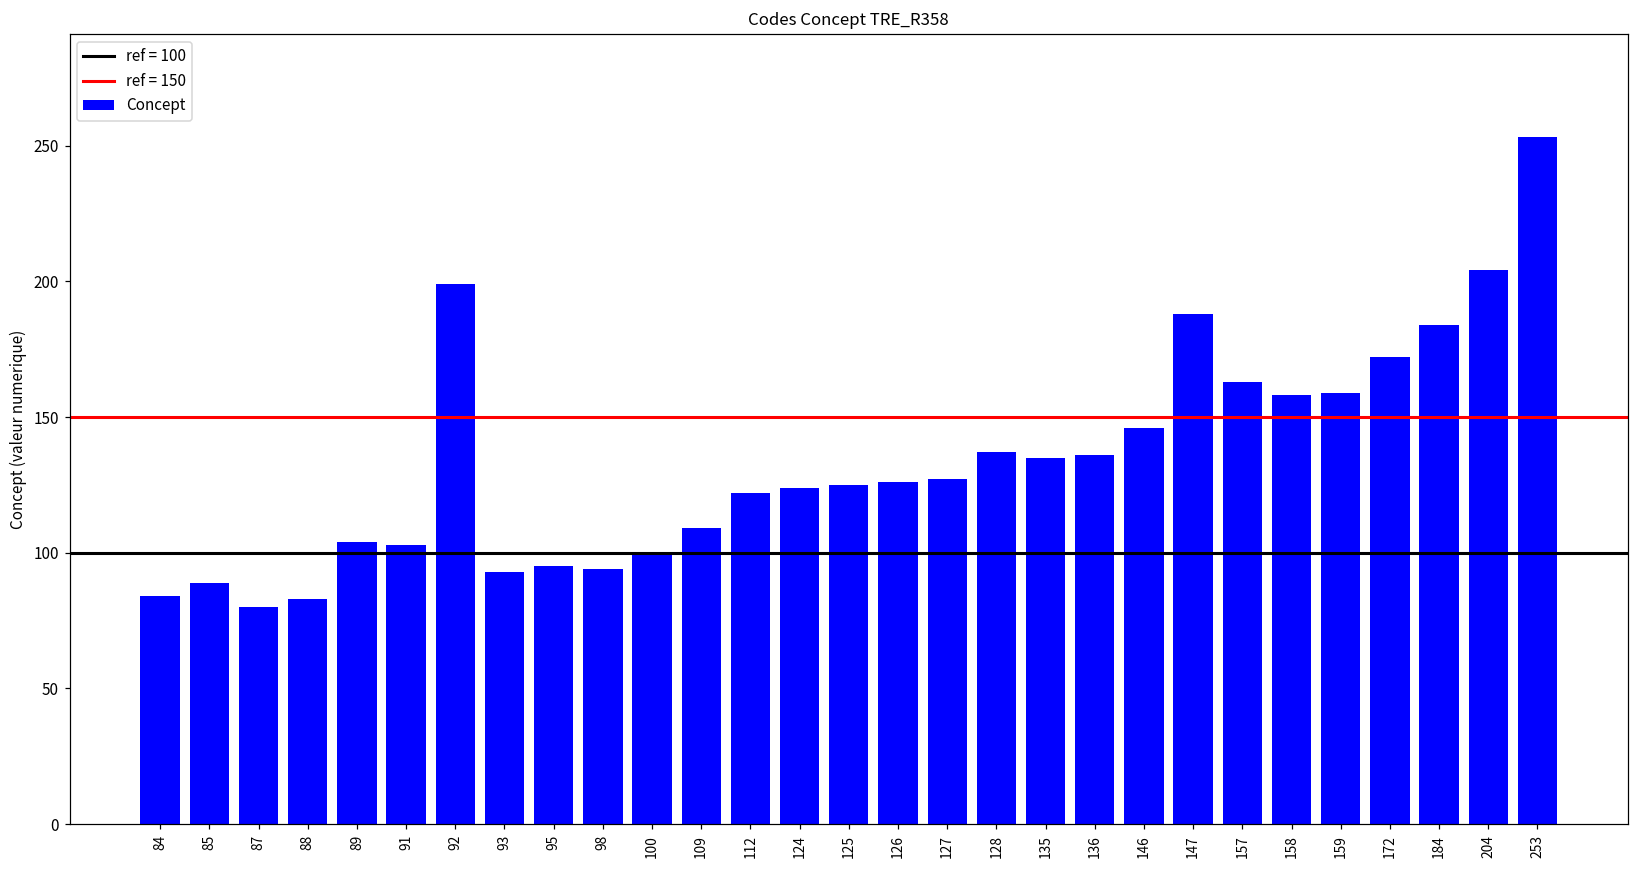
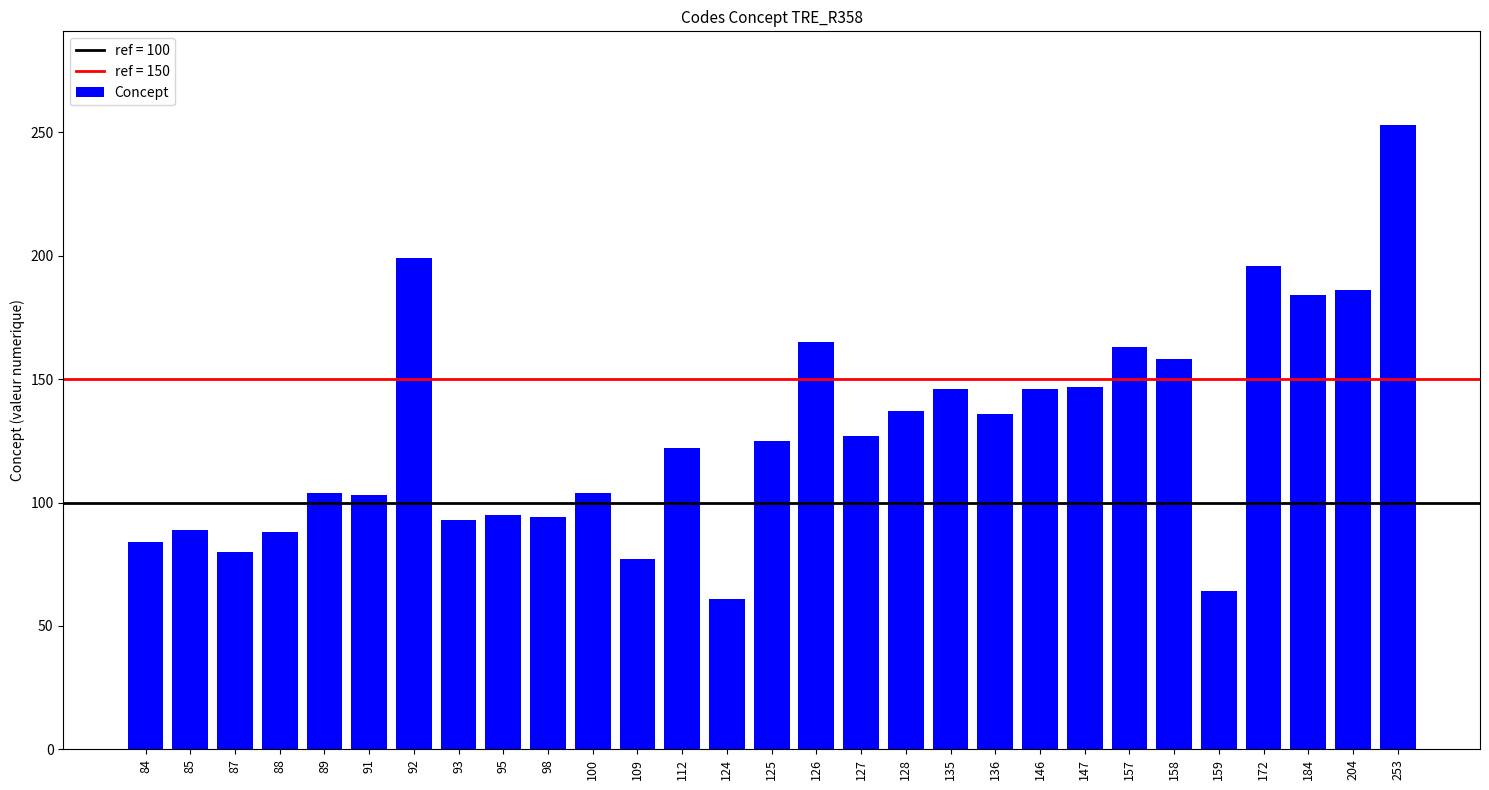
88: 83 -> 88
100: 100 -> 104
109: 109 -> 77
124: 124 -> 61
126: 126 -> 165
135: 135 -> 146
147: 188 -> 147
159: 159 -> 64
172: 172 -> 196
204: 204 -> 186
